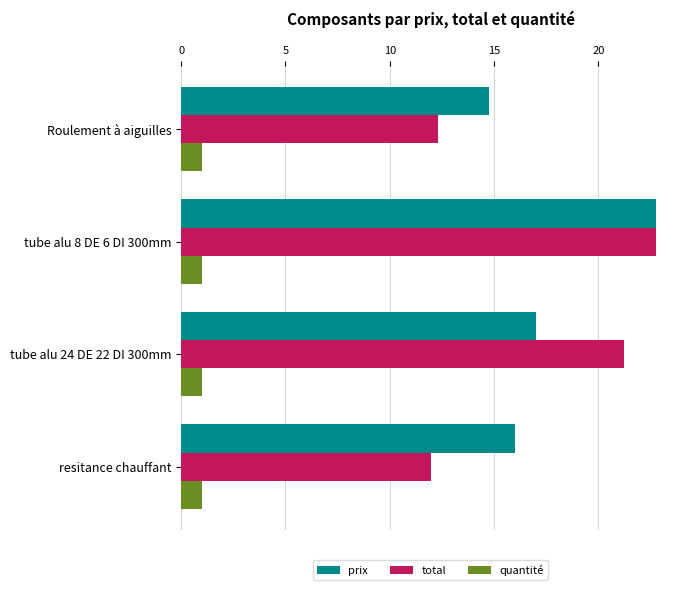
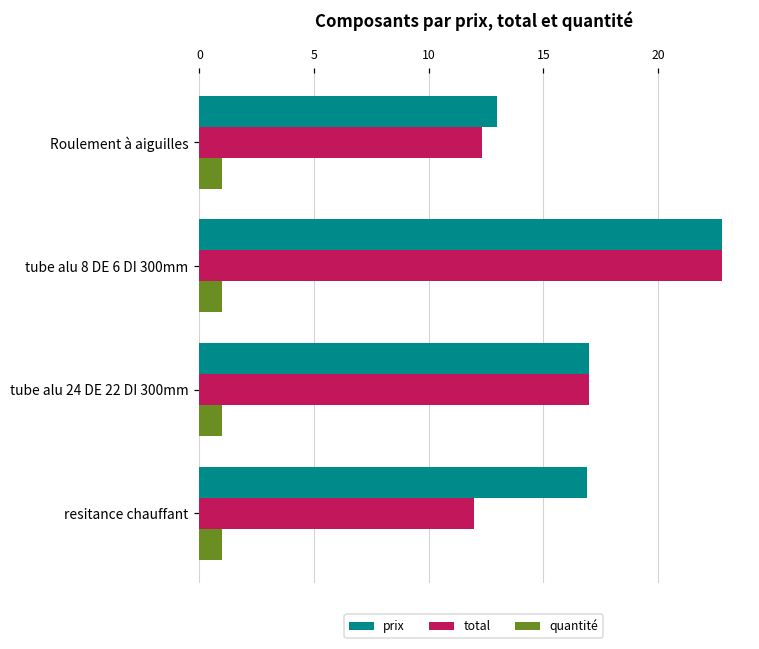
prix, Roulement à aiguilles: 14.8 -> 13.0
total, tube alu 24 DE 22 DI 300mm: 21.2 -> 17.0
prix, resitance chauffant: 16.0 -> 16.9
